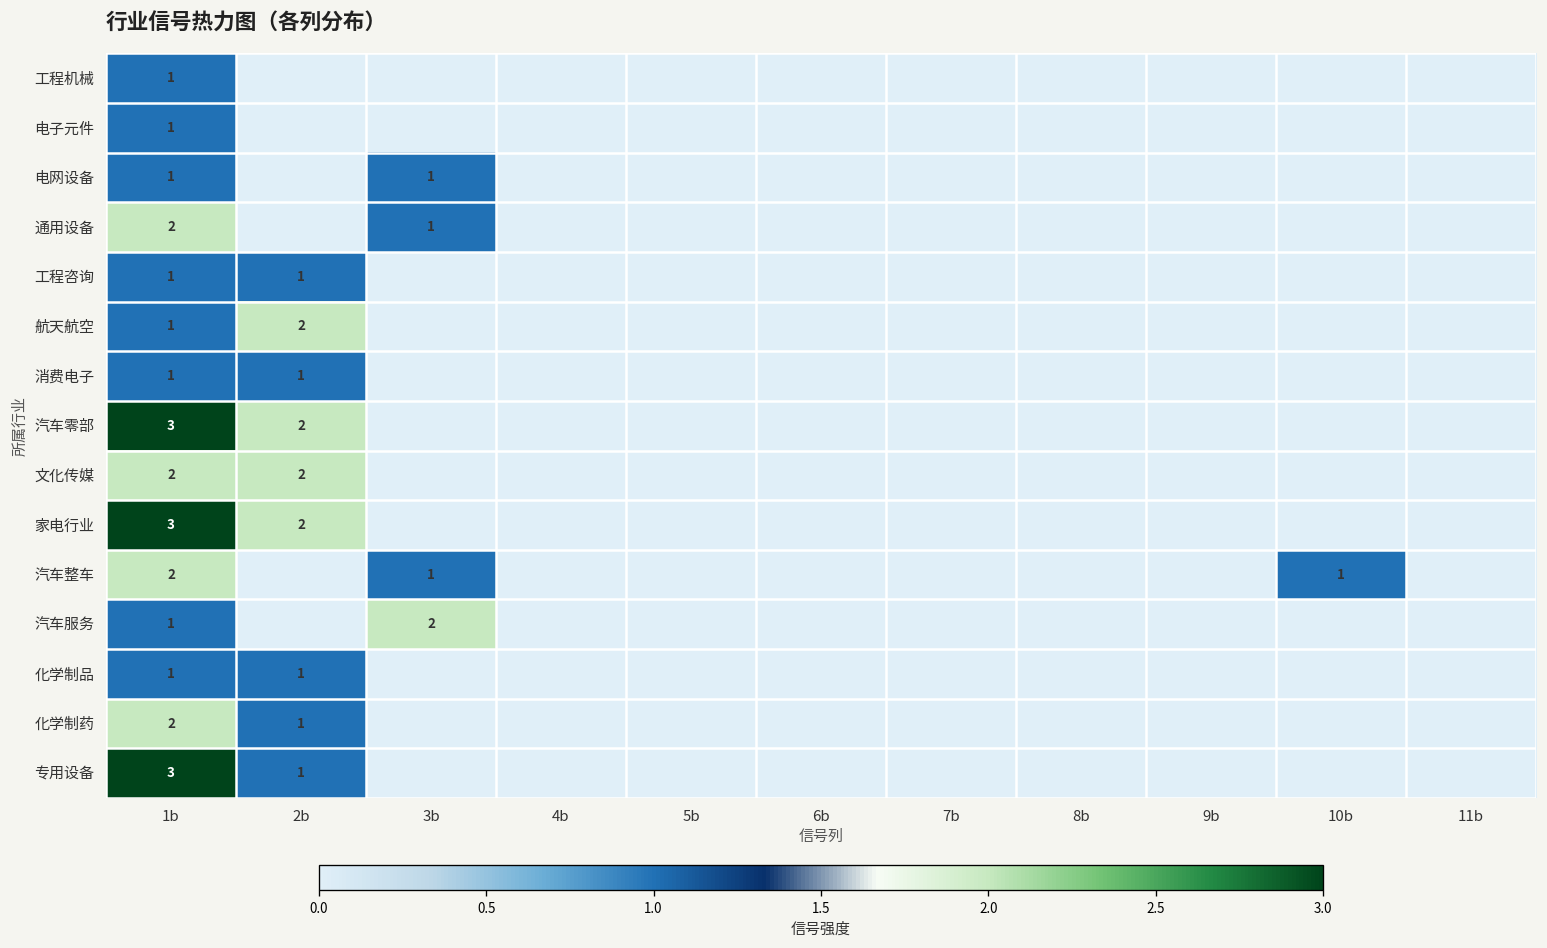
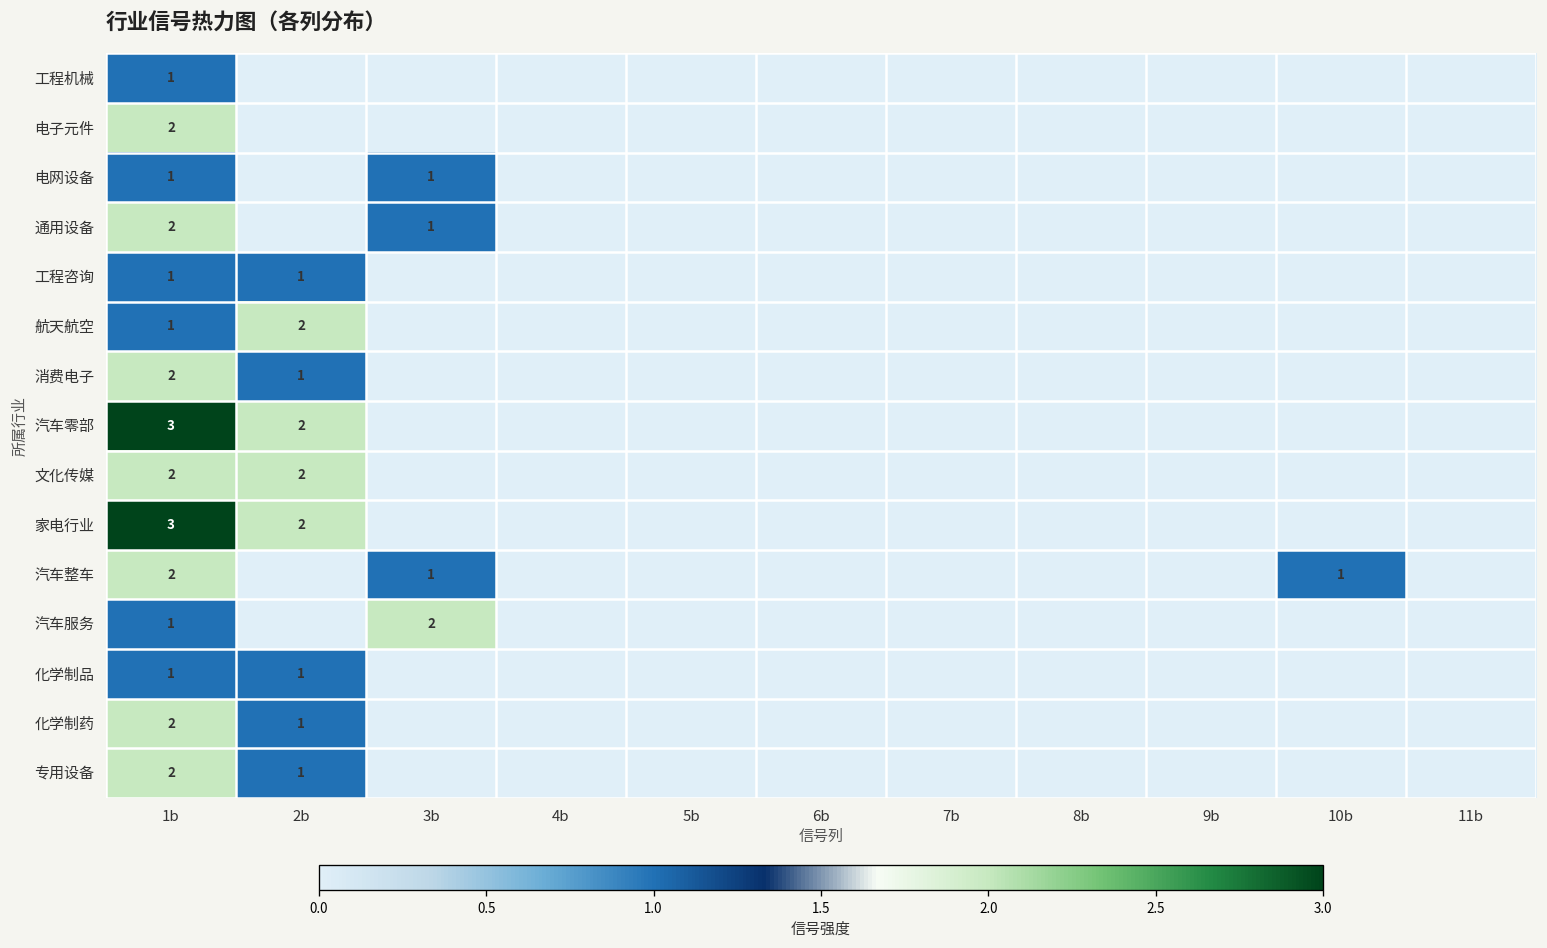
电子元件, 1b: 1 -> 2
消费电子, 1b: 1 -> 2
专用设备, 1b: 3 -> 2
